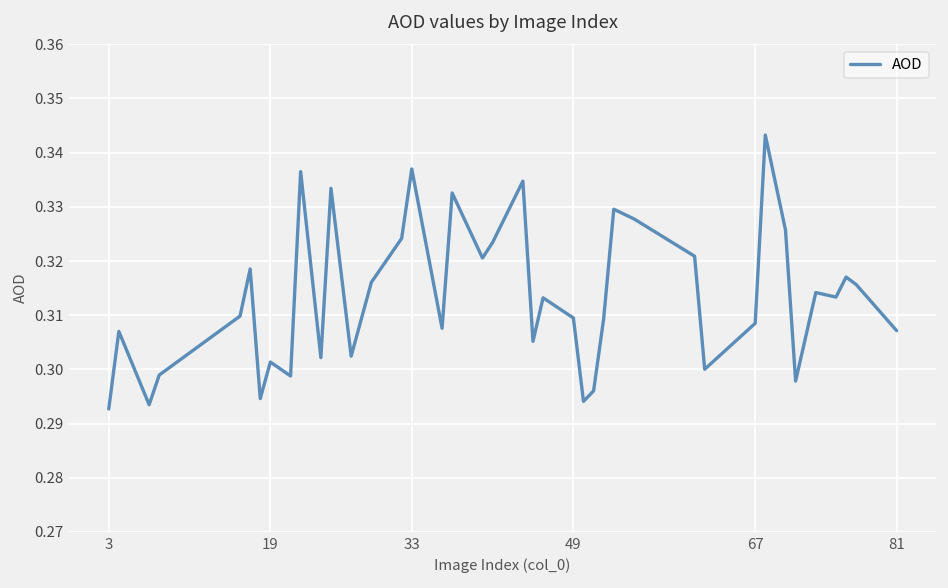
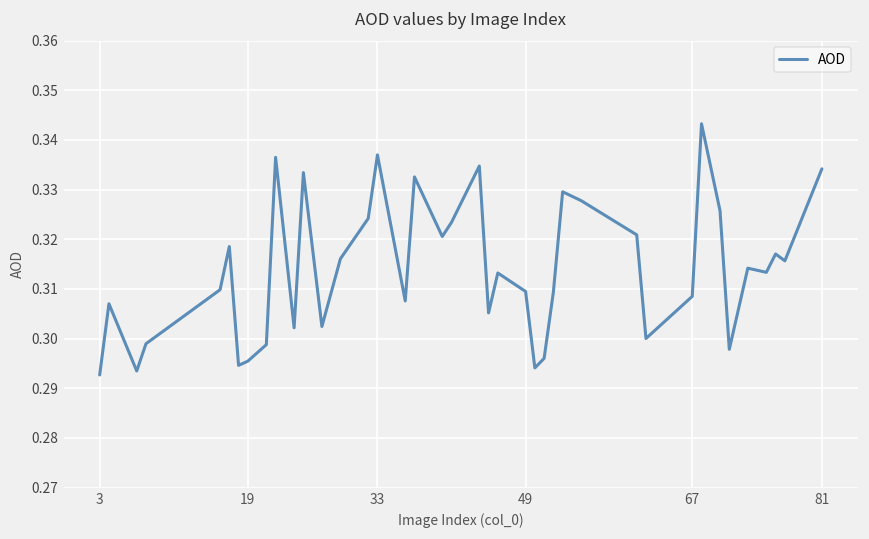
19: 0.301 -> 0.295
81: 0.307 -> 0.334
